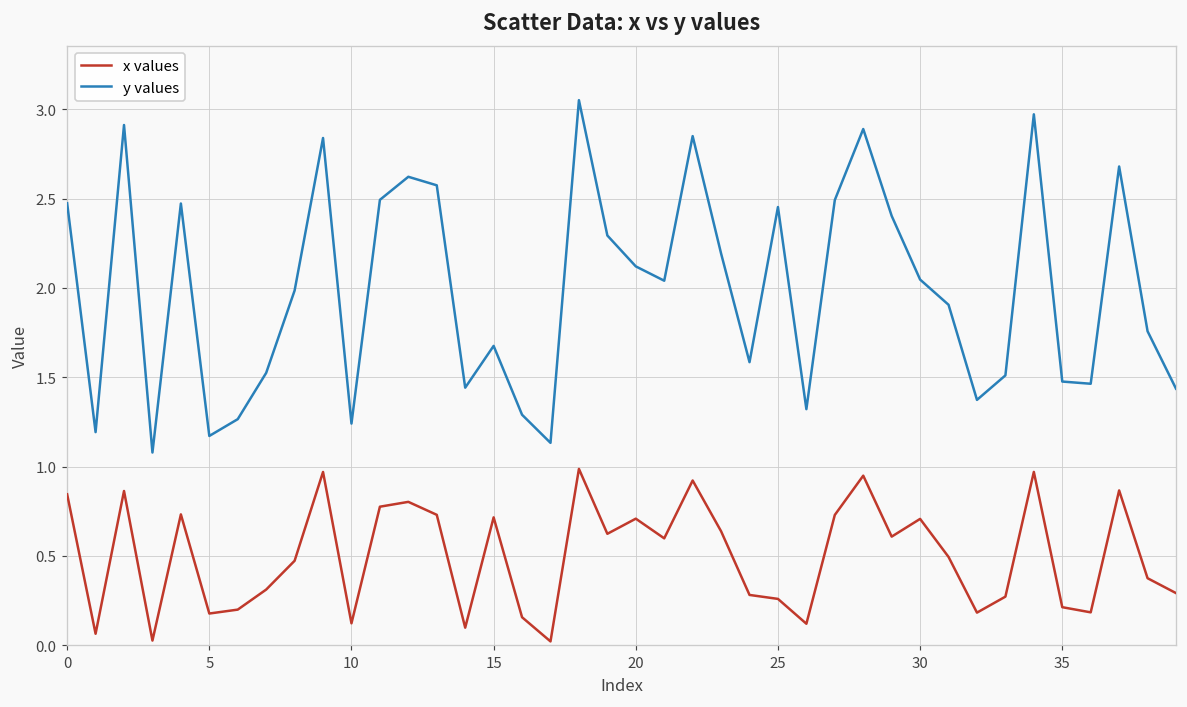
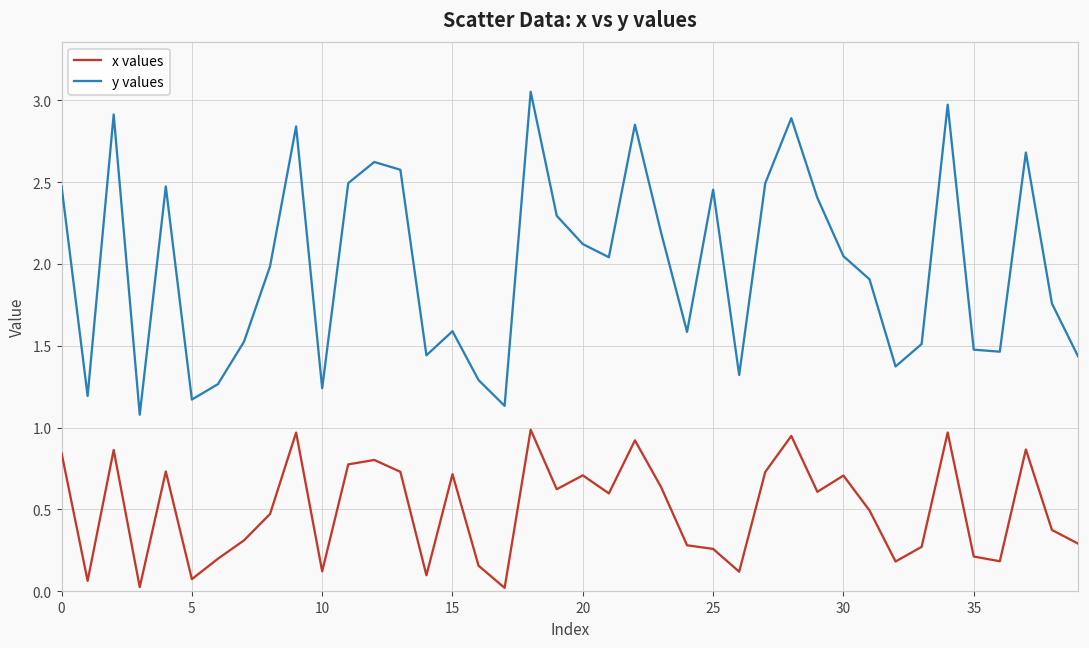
x values, 5: 0.18 -> 0.07
y values, 15: 1.68 -> 1.59
